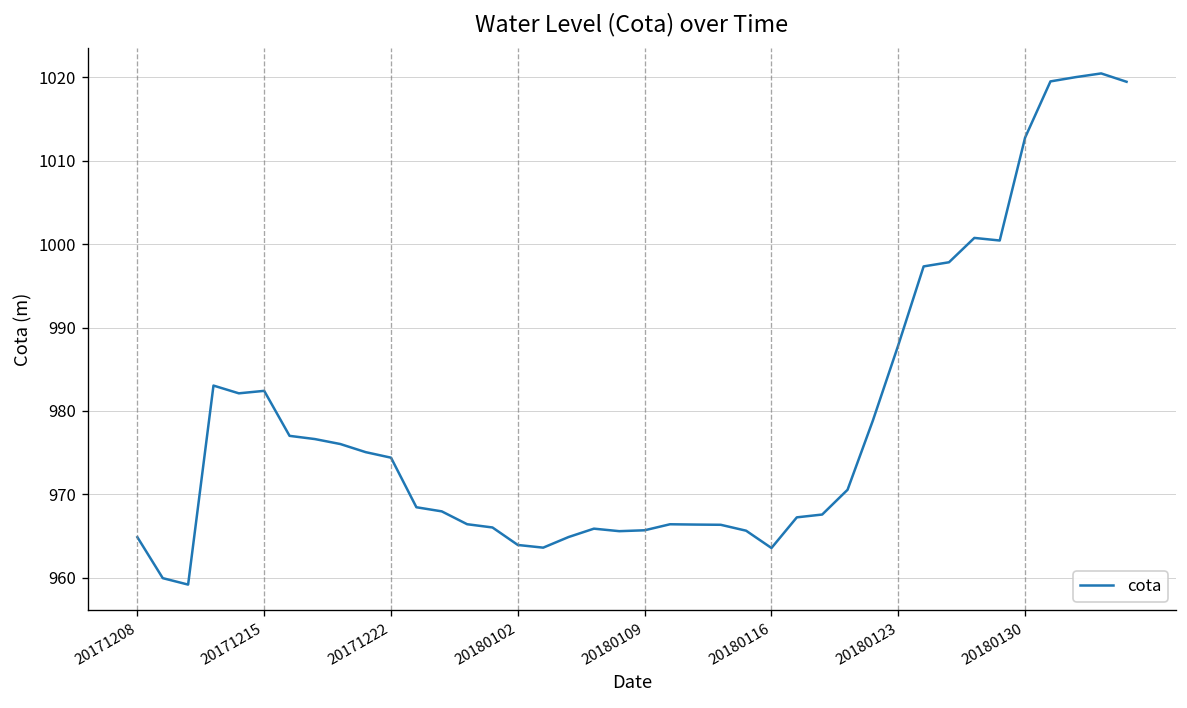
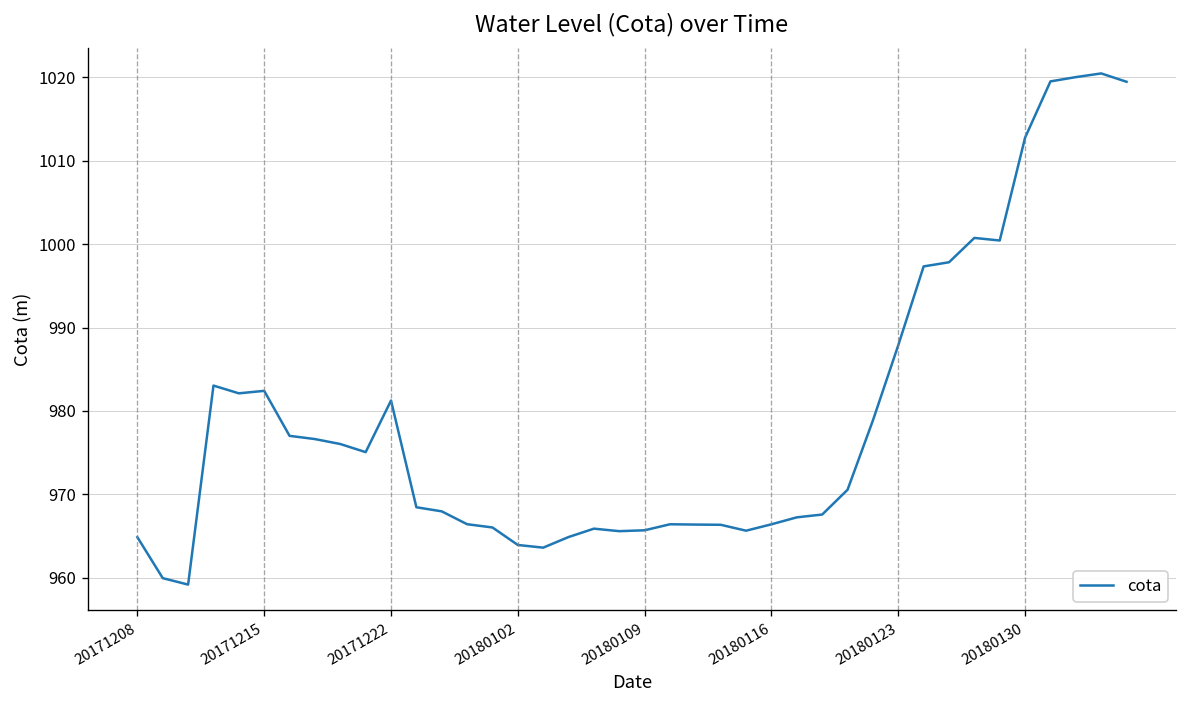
20171222: 974 -> 981
20180116: 964 -> 966
